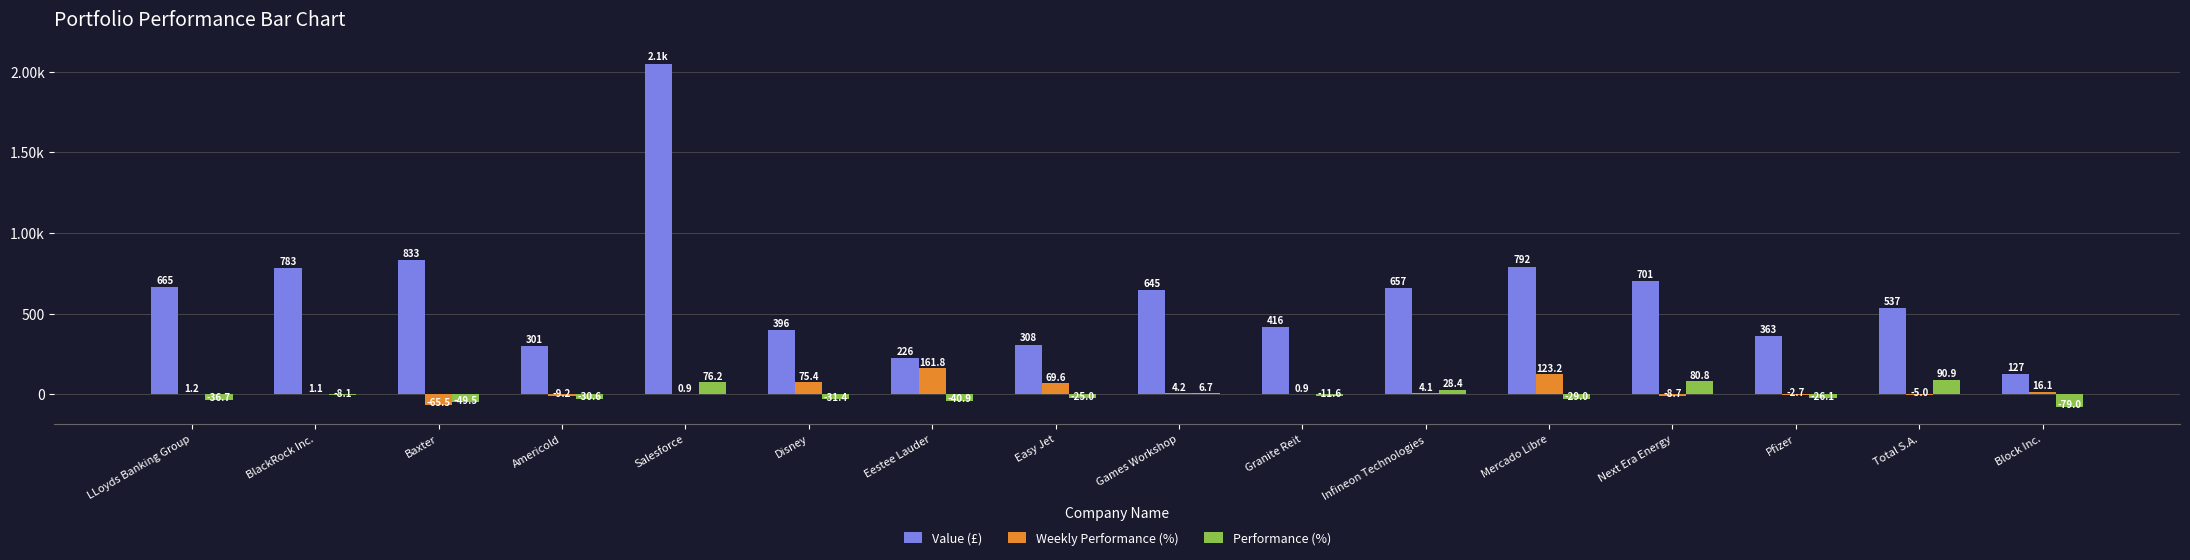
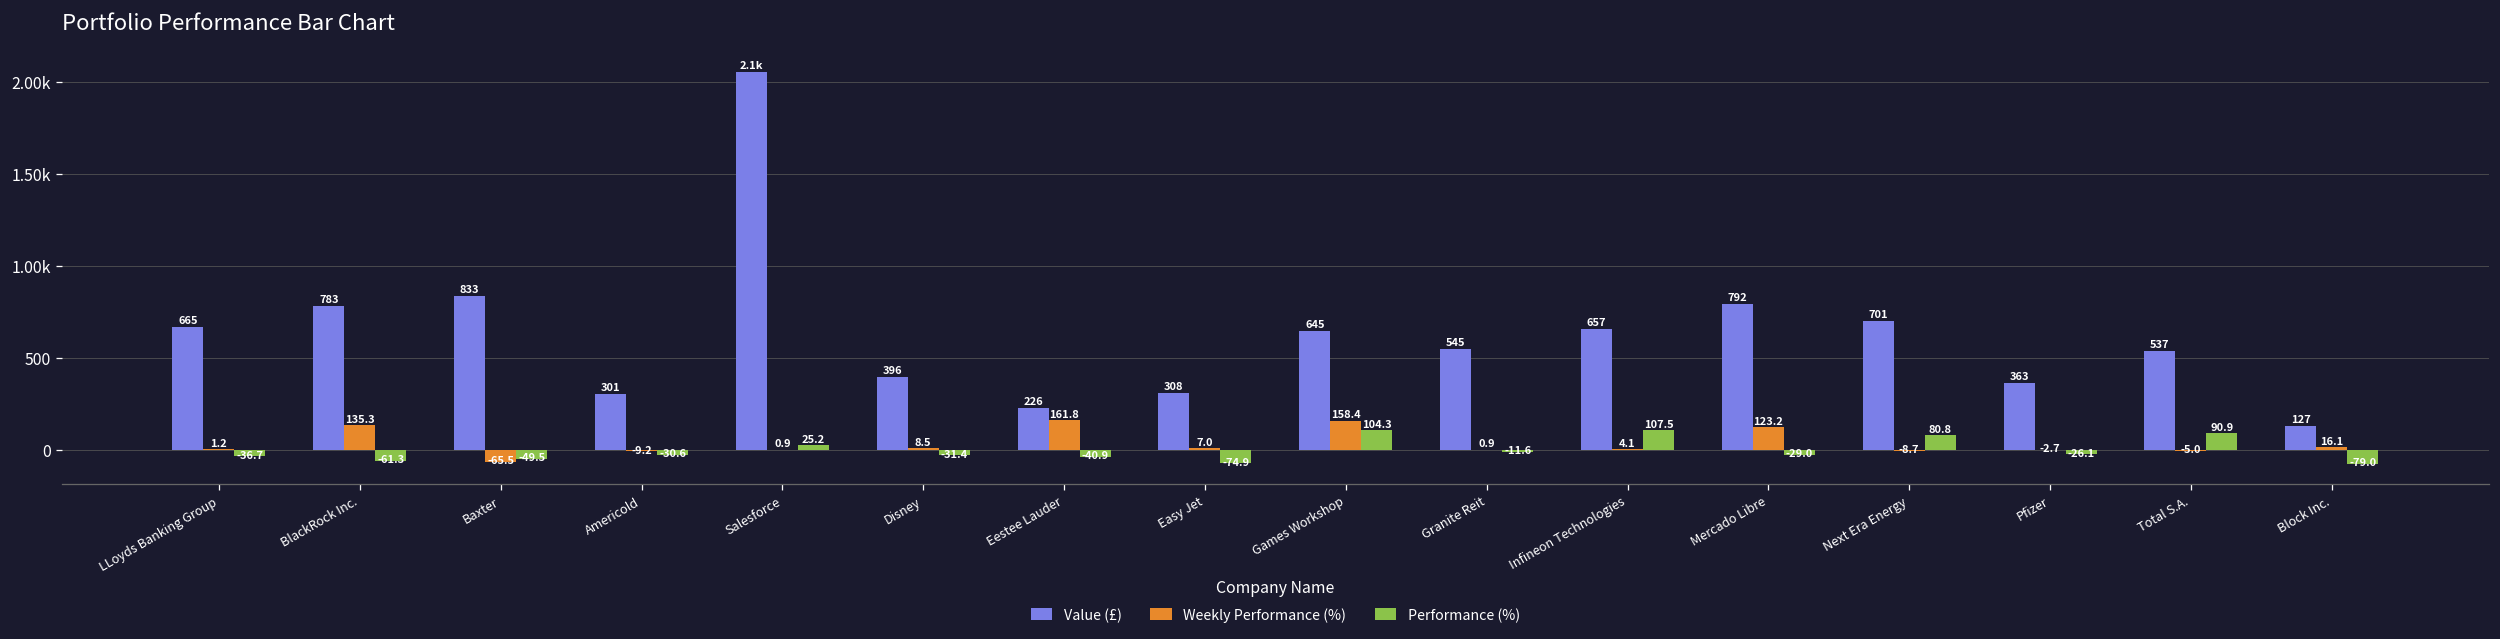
Weekly Performance (%), BlackRock Inc.: 1.1 -> 135.3
Performance (%), BlackRock Inc.: -8.1 -> -61.3
Performance (%), Salesforce: 76.2 -> 25.2
Weekly Performance (%), Disney: 75.4 -> 8.5
Weekly Performance (%), Easy Jet: 69.6 -> 7.0
Performance (%), Easy Jet: -25.0 -> -74.9
Weekly Performance (%), Games Workshop: 4.2 -> 158.4
Performance (%), Games Workshop: 6.7 -> 104.3
Value (£), Granite Reit: 416 -> 545
Performance (%), Infineon Technologies: 28.4 -> 107.5
